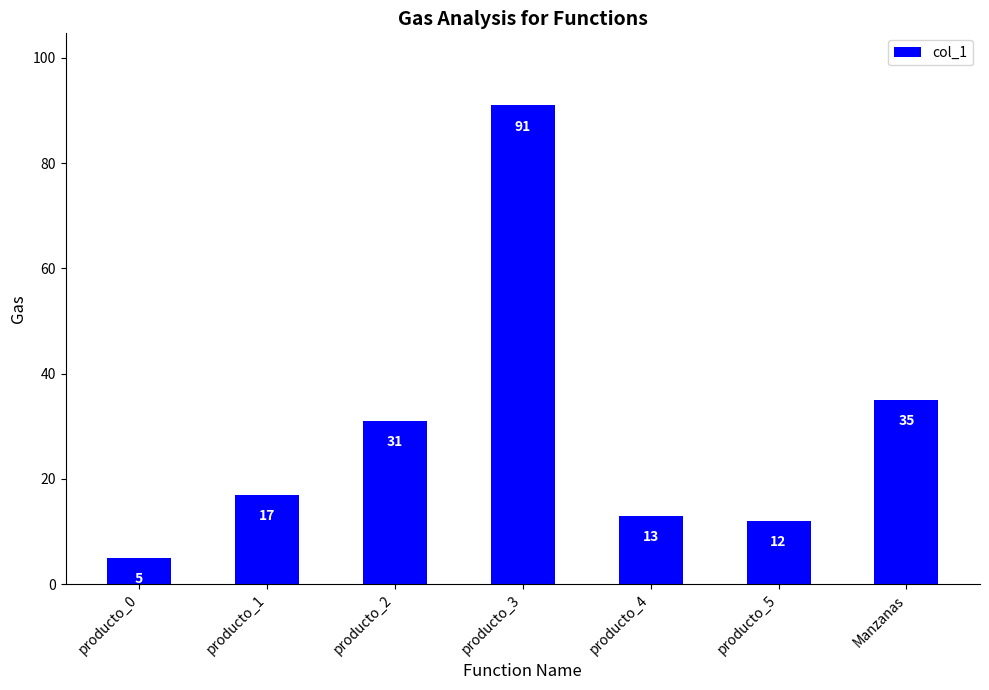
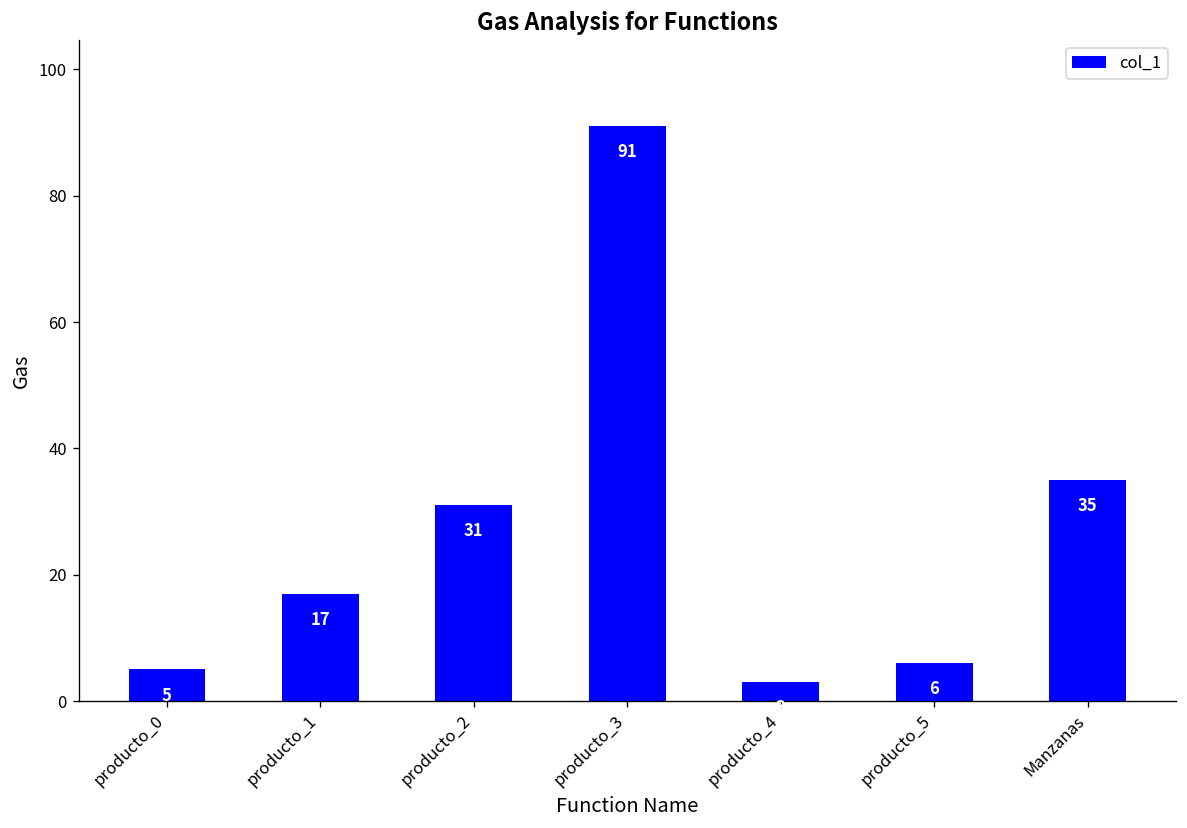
producto_4: 13 -> 3
producto_5: 12 -> 6
